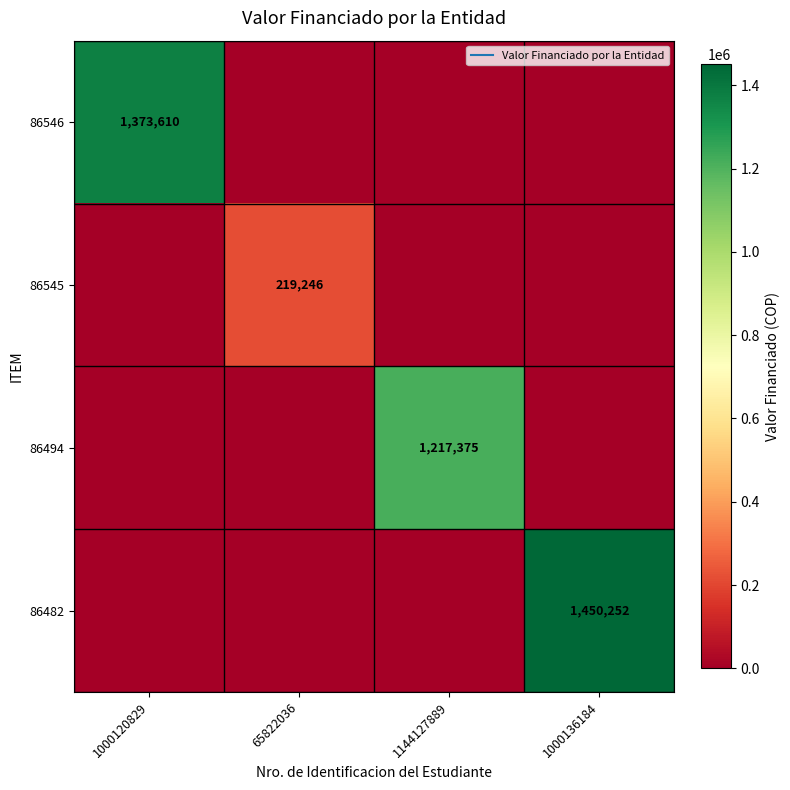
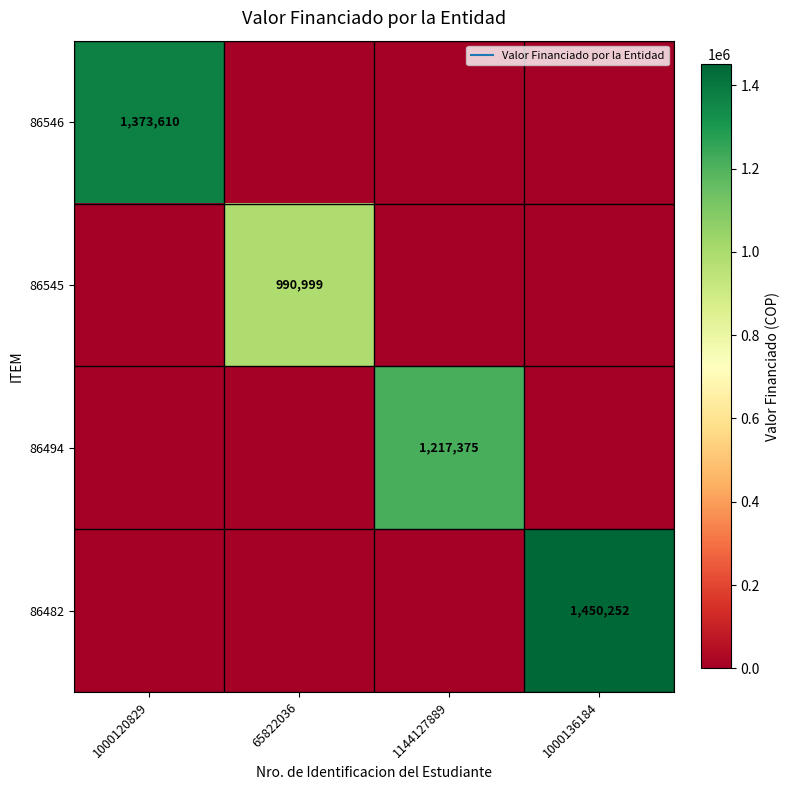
86545, 65822036: 219,246 -> 990,999
